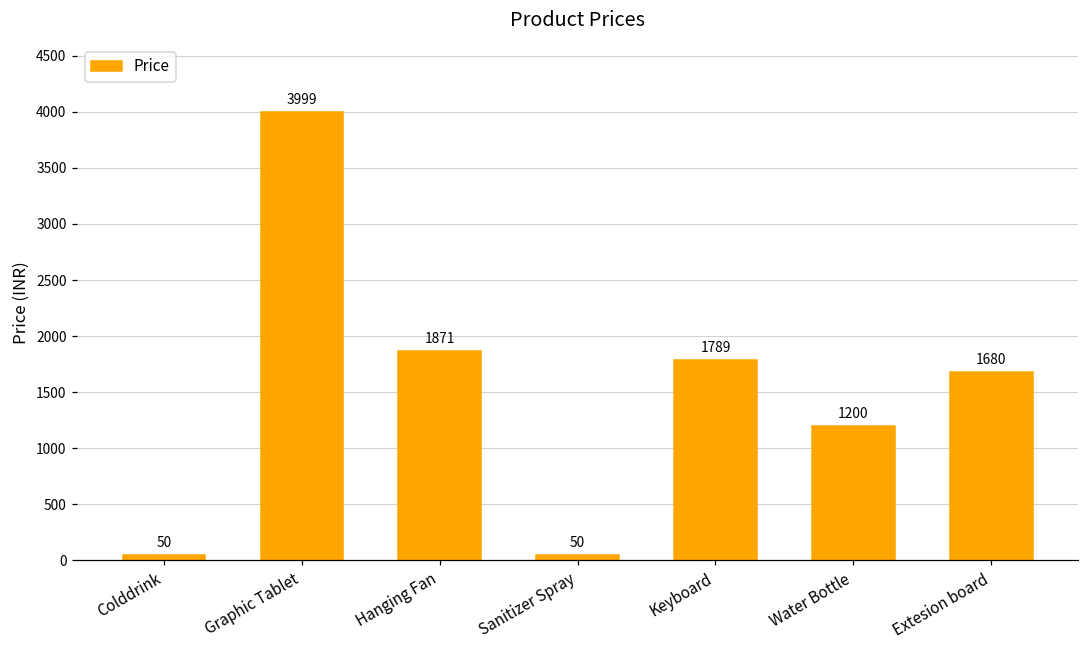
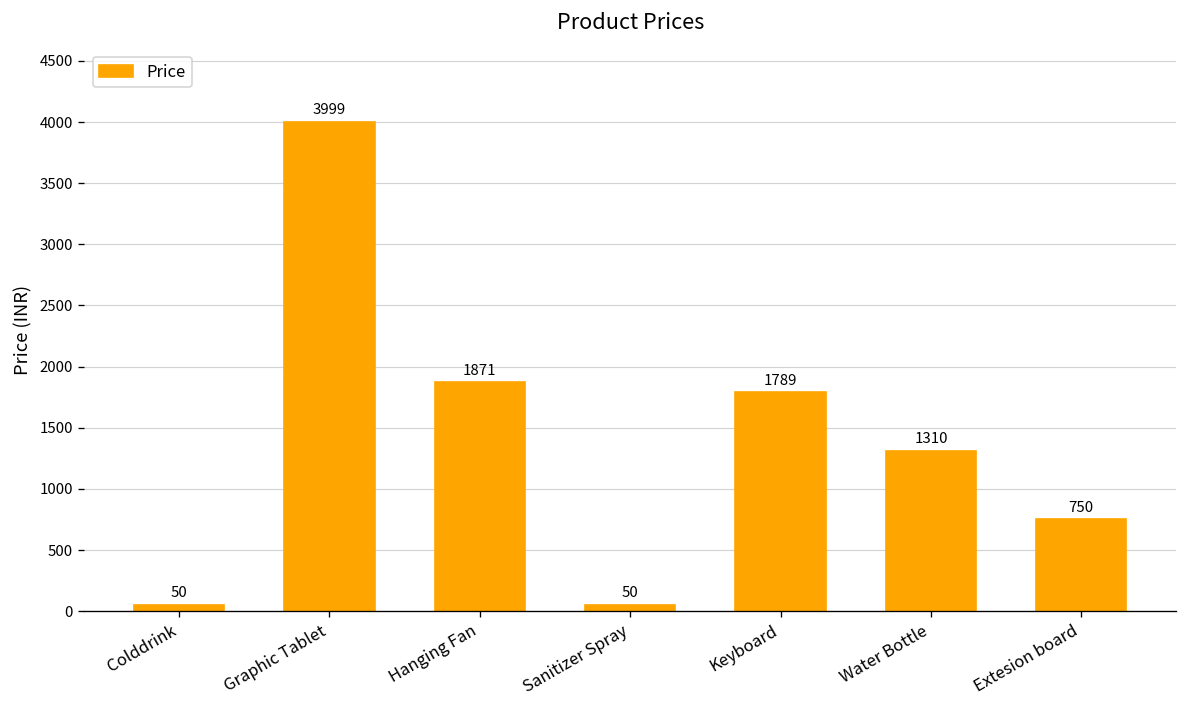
Water Bottle: 1200 -> 1310
Extesion board: 1680 -> 750
